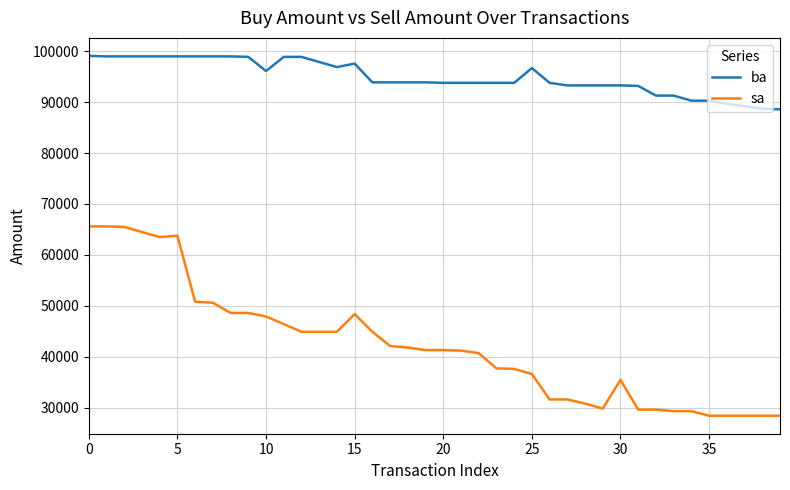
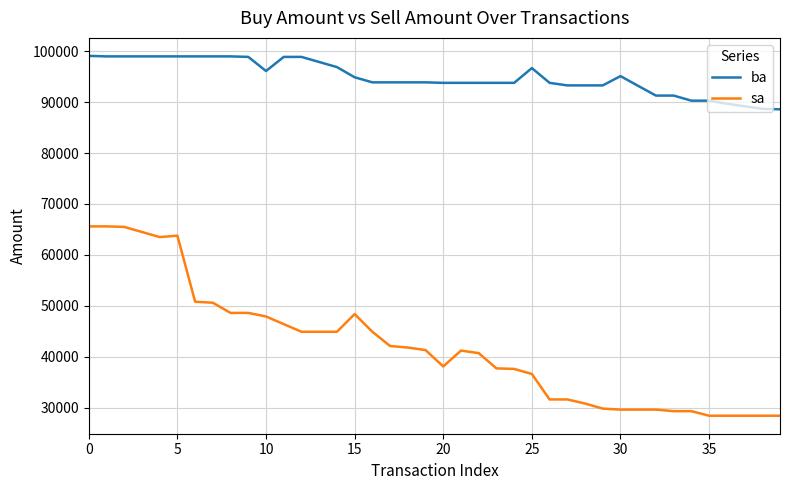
ba, 15: 98000 -> 95000
sa, 20: 41000 -> 38000
ba, 30: 93000 -> 95000
sa, 30: 35000 -> 30000
